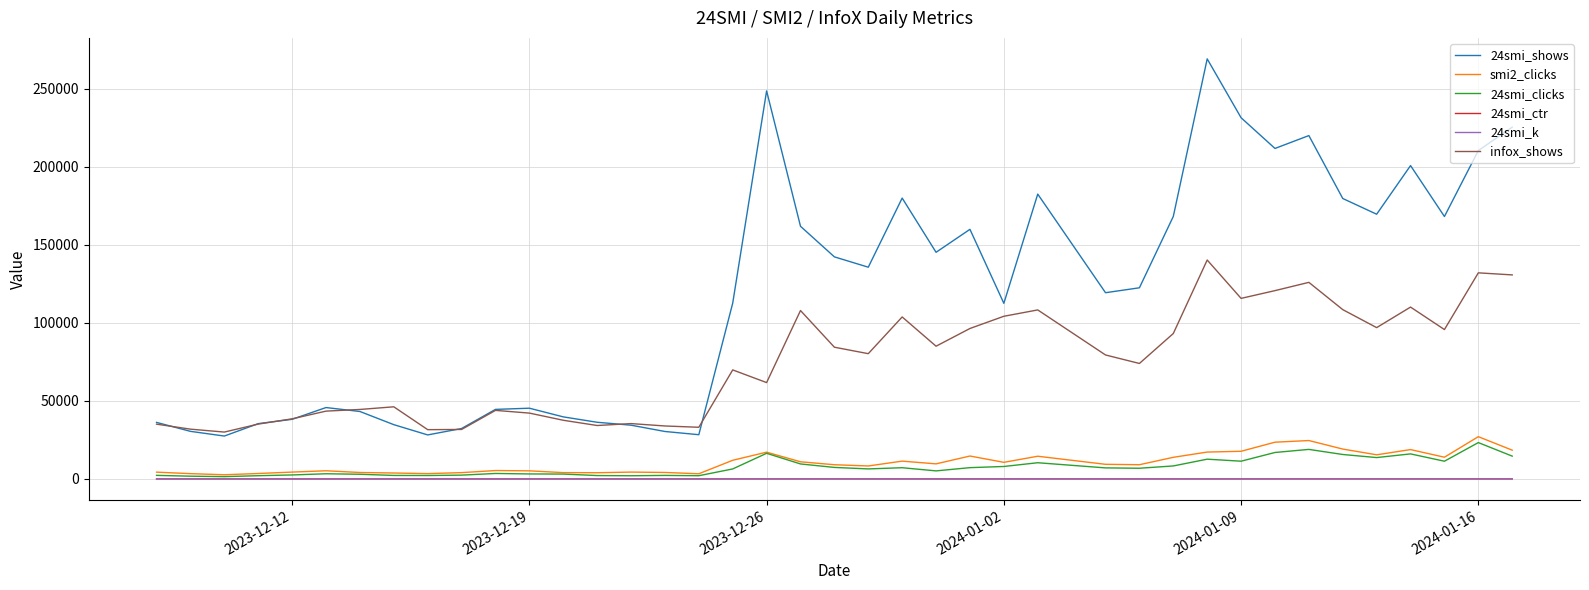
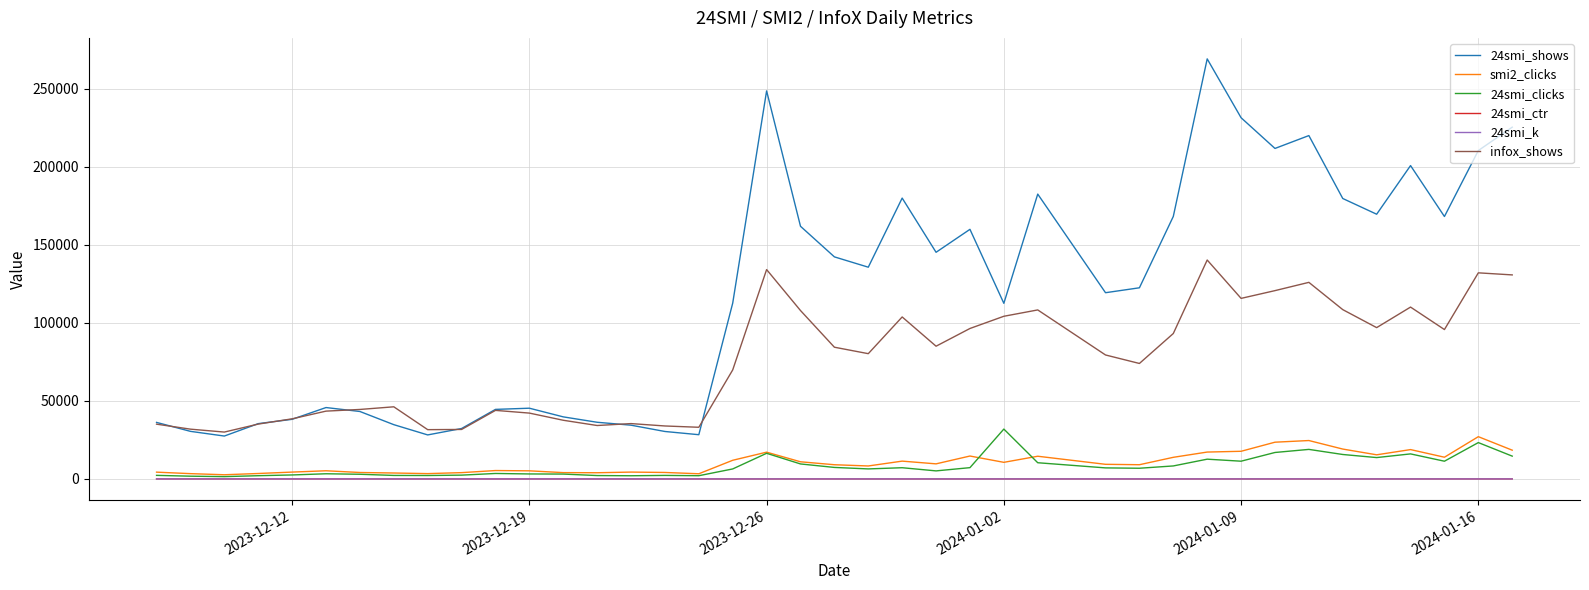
infox_shows, 2023-12-26: 62000 -> 134000
24smi_clicks, 2024-01-02: 8000 -> 32000
